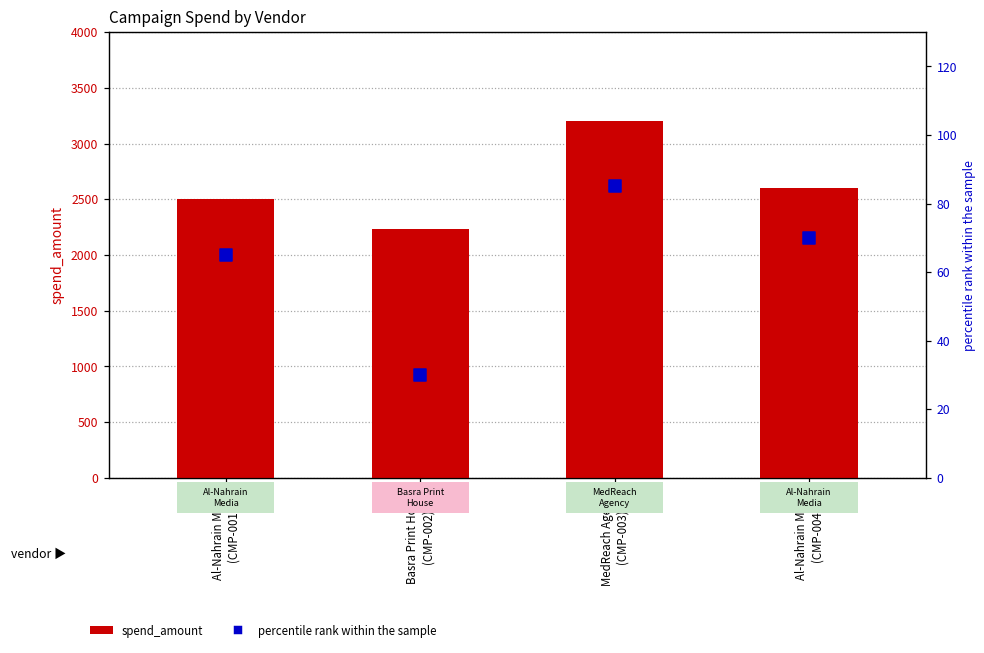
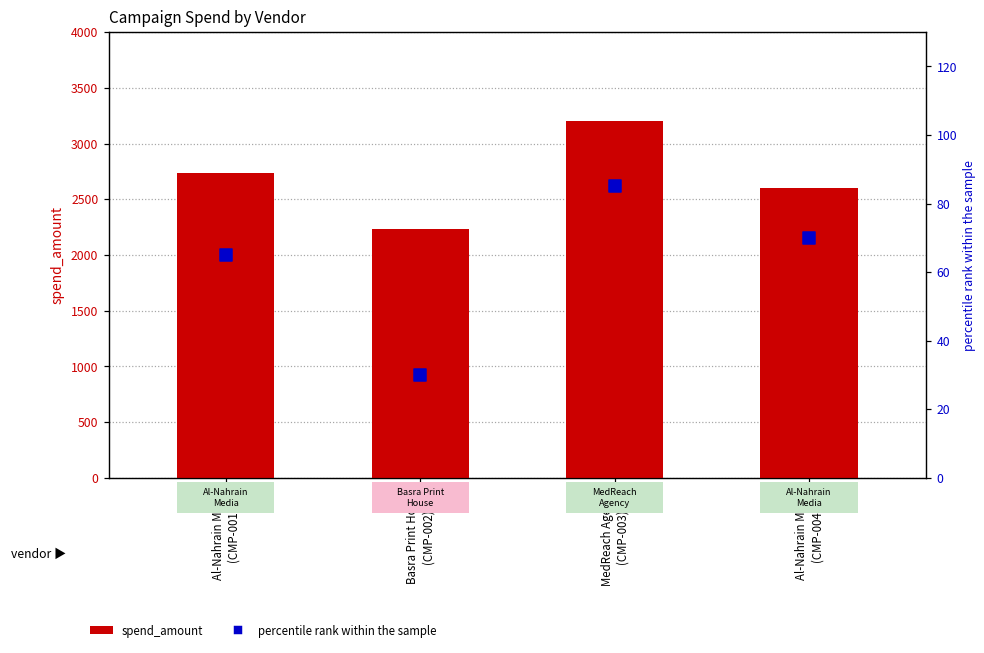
spend_amount, Al-Nahrain Media (CMP-001): 2500 -> 2740
